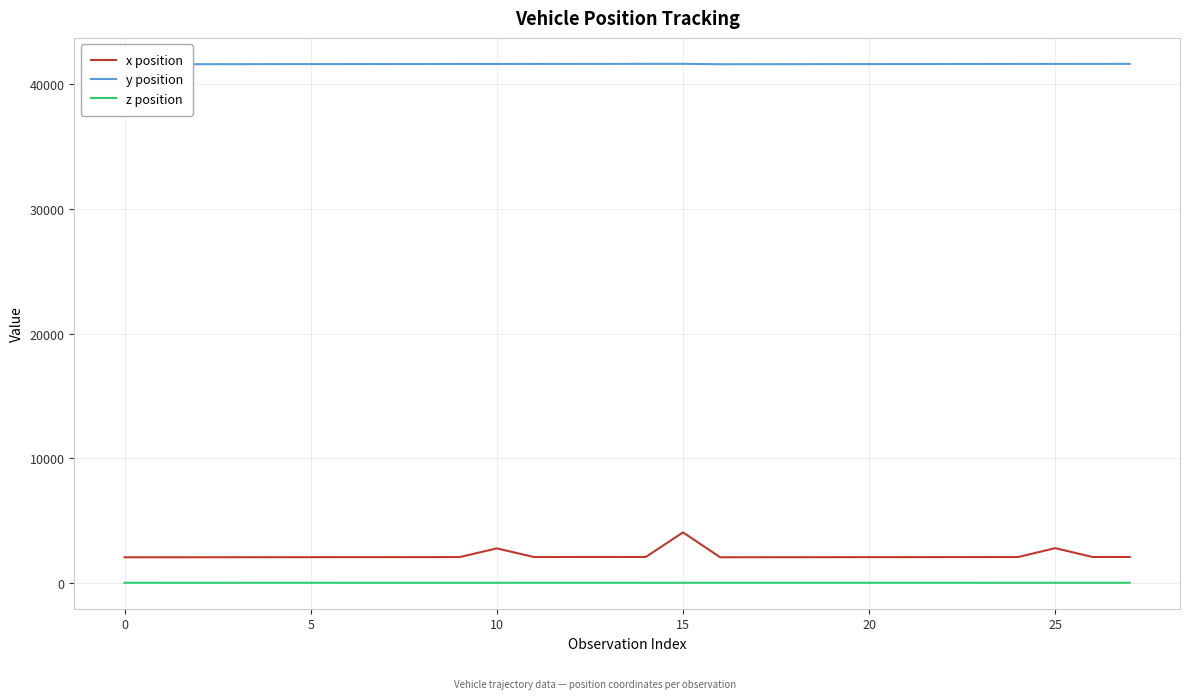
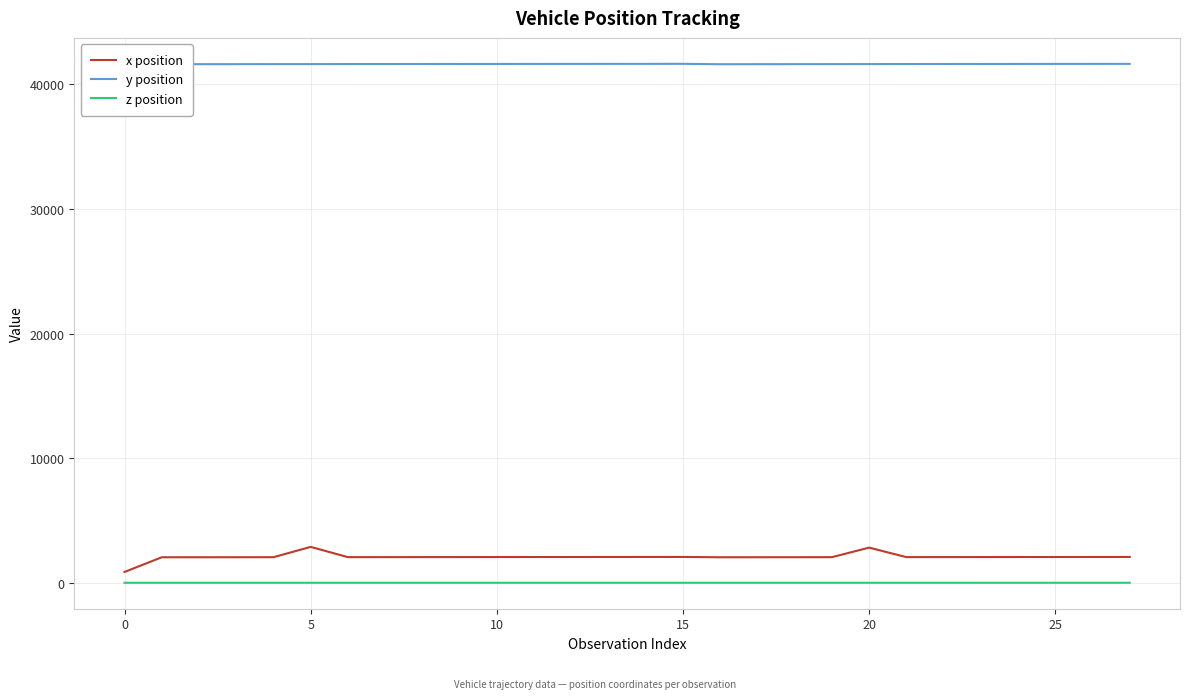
x position, 0: 2000 -> 900
x position, 5: 2100 -> 2900
x position, 10: 2800 -> 2100
x position, 15: 4000 -> 2100
x position, 20: 2100 -> 2800
x position, 25: 2800 -> 2100
